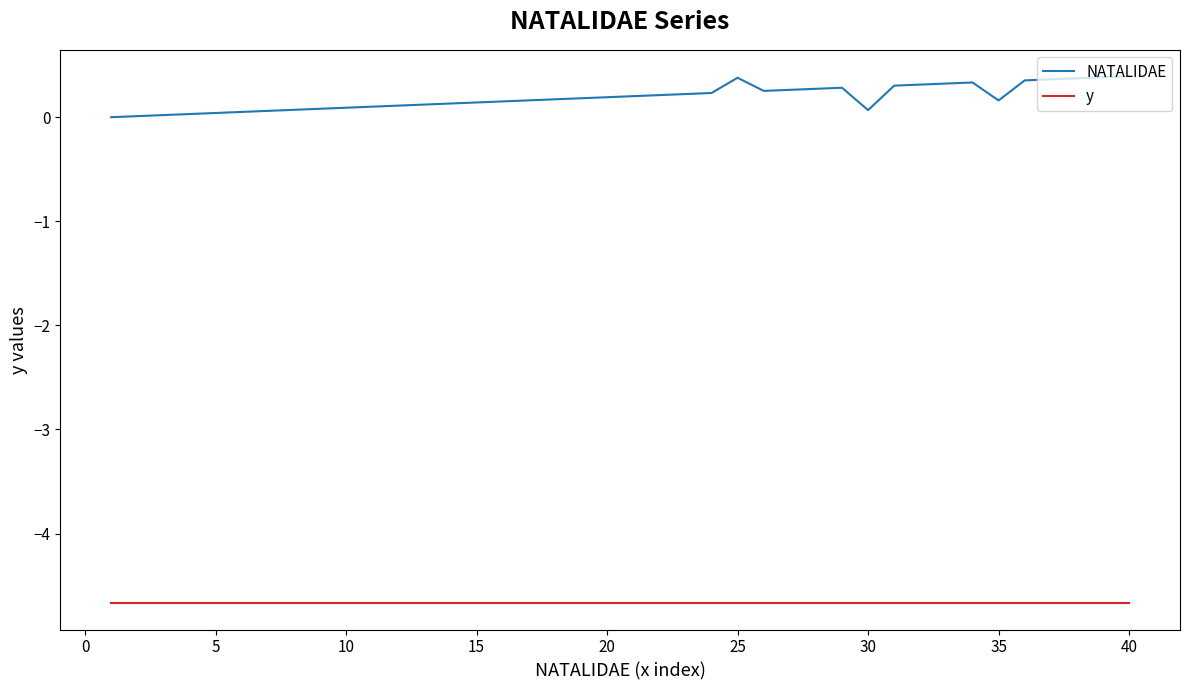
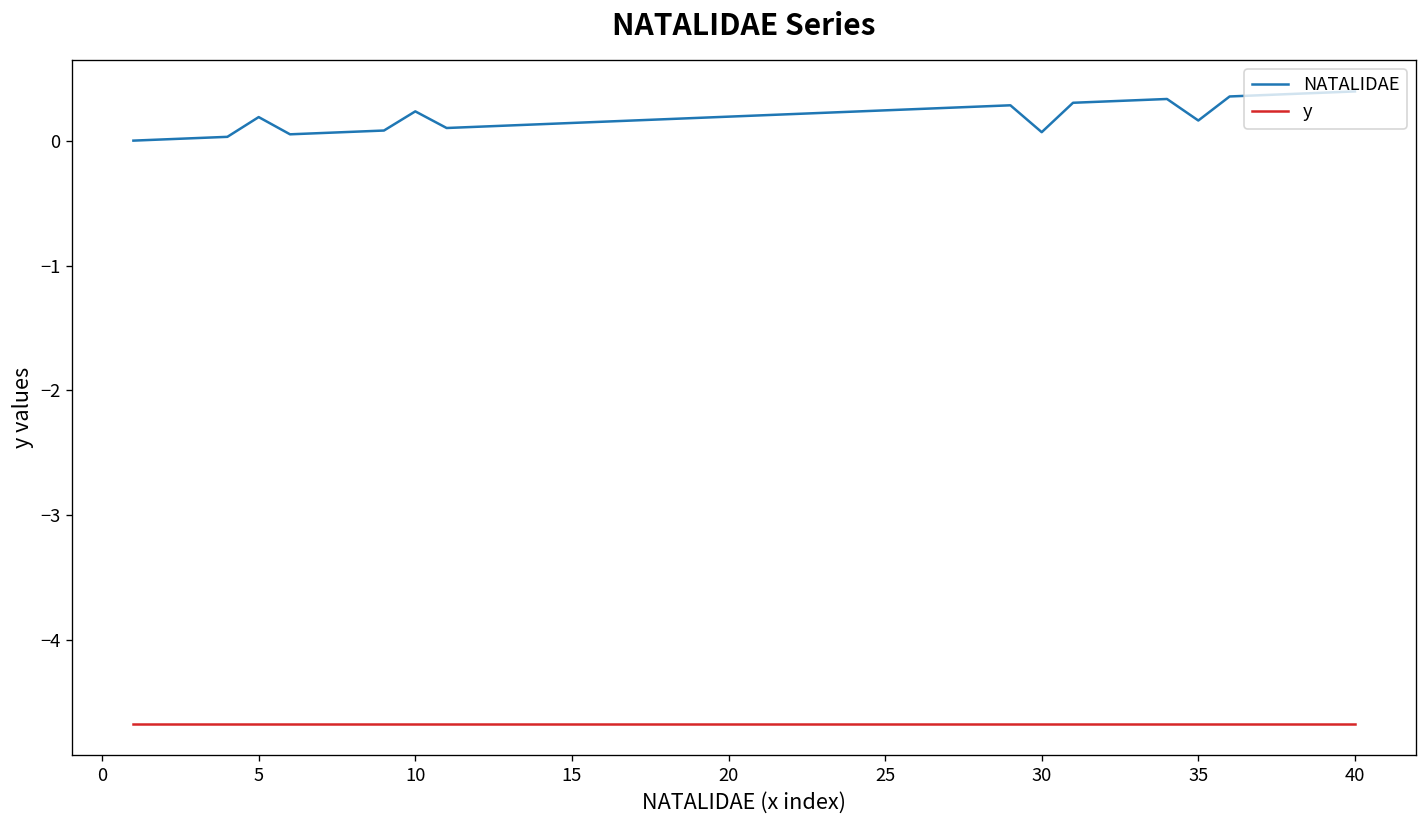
NATALIDAE, 5: 0.04 -> 0.19
NATALIDAE, 10: 0.09 -> 0.23
NATALIDAE, 25: 0.38 -> 0.24
